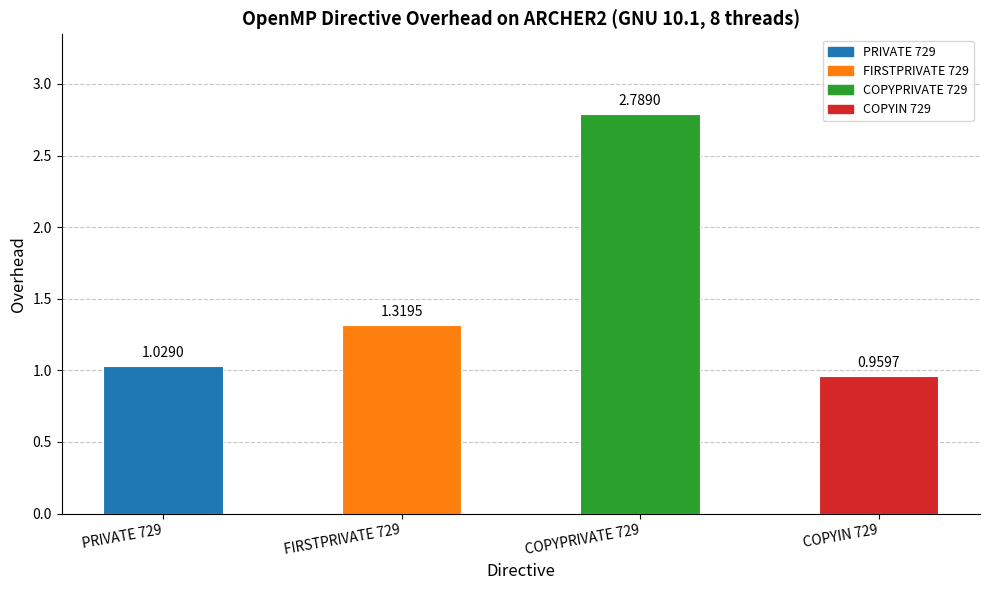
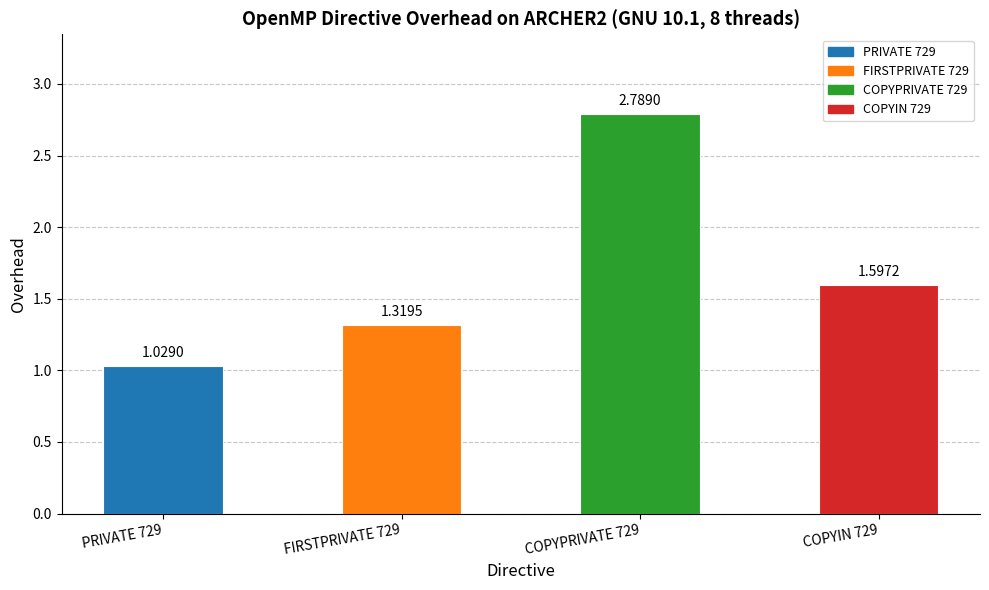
COPYIN 729: 0.9597 -> 1.5972
